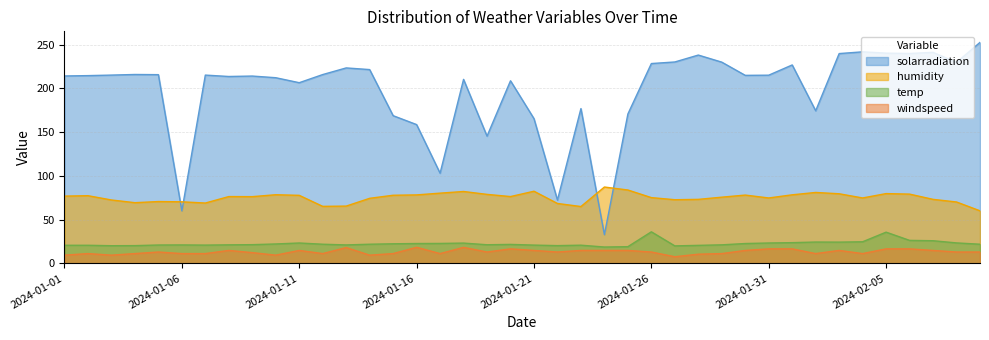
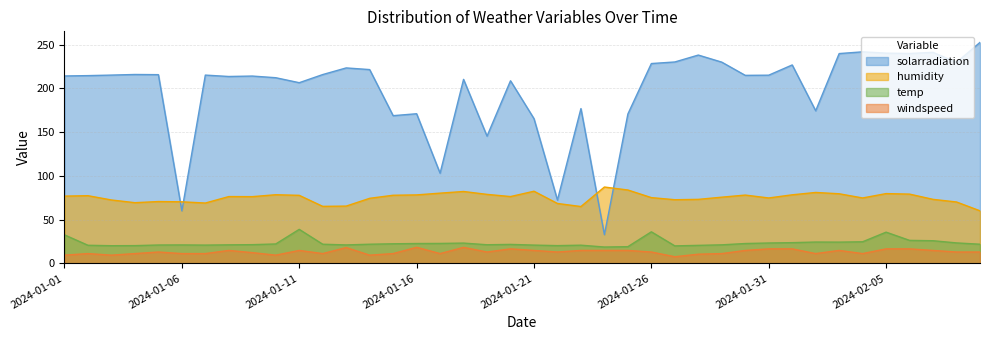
temp, 2024-01-01: 20 -> 30
temp, 2024-01-11: 20 -> 40
solarradiation, 2024-01-16: 160 -> 170
